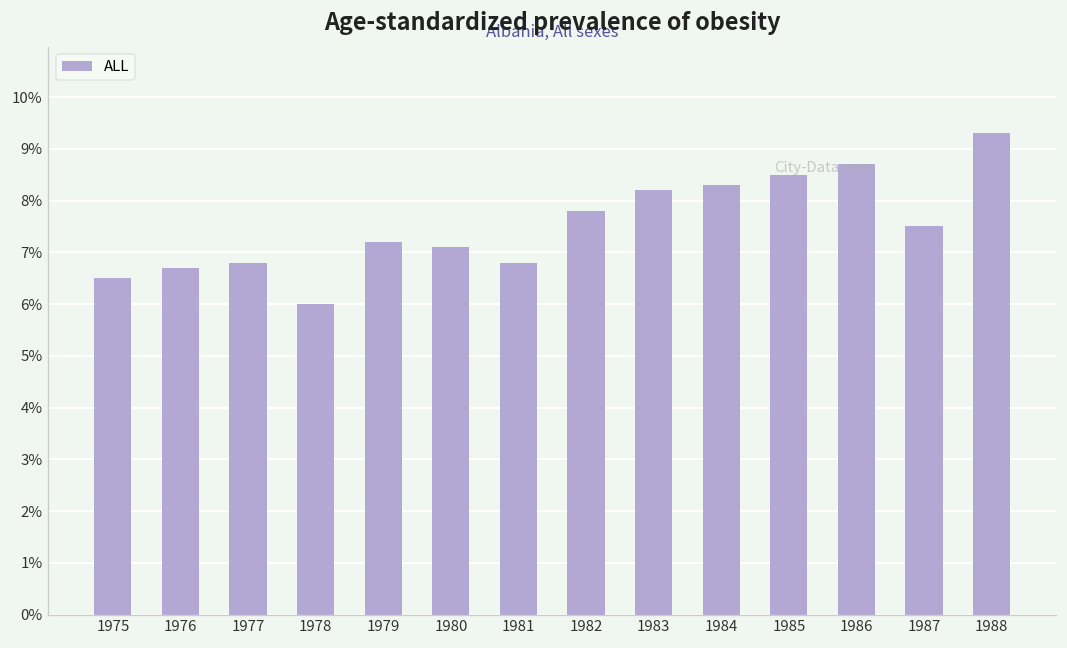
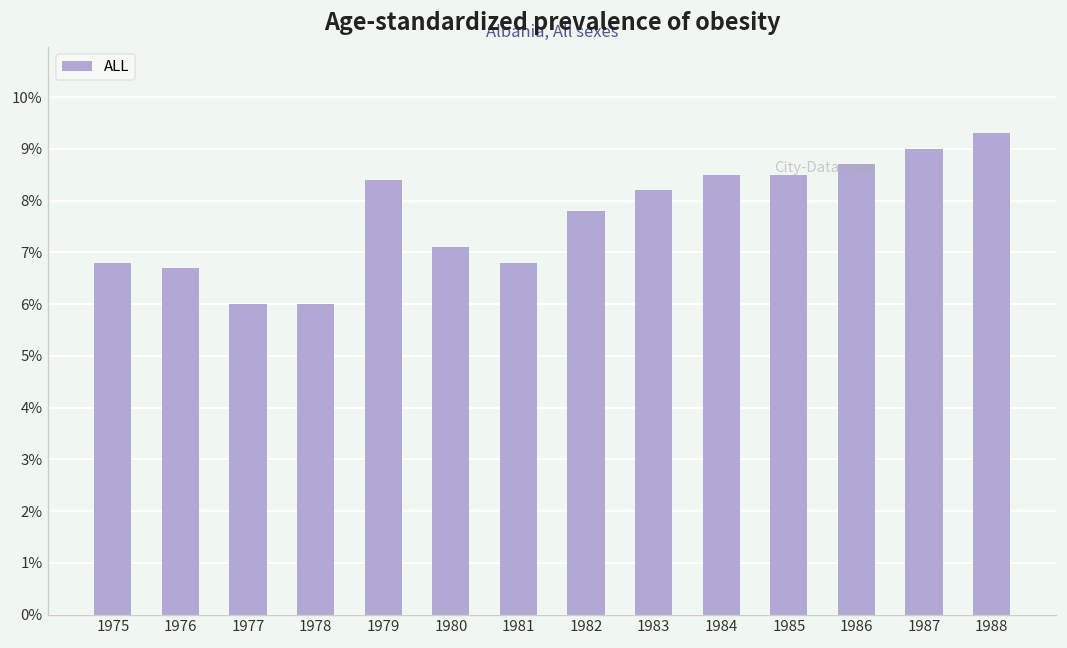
1975: 6.5% -> 6.8%
1977: 6.8% -> 6.0%
1979: 7.2% -> 8.4%
1984: 8.3% -> 8.5%
1987: 7.5% -> 9.0%
